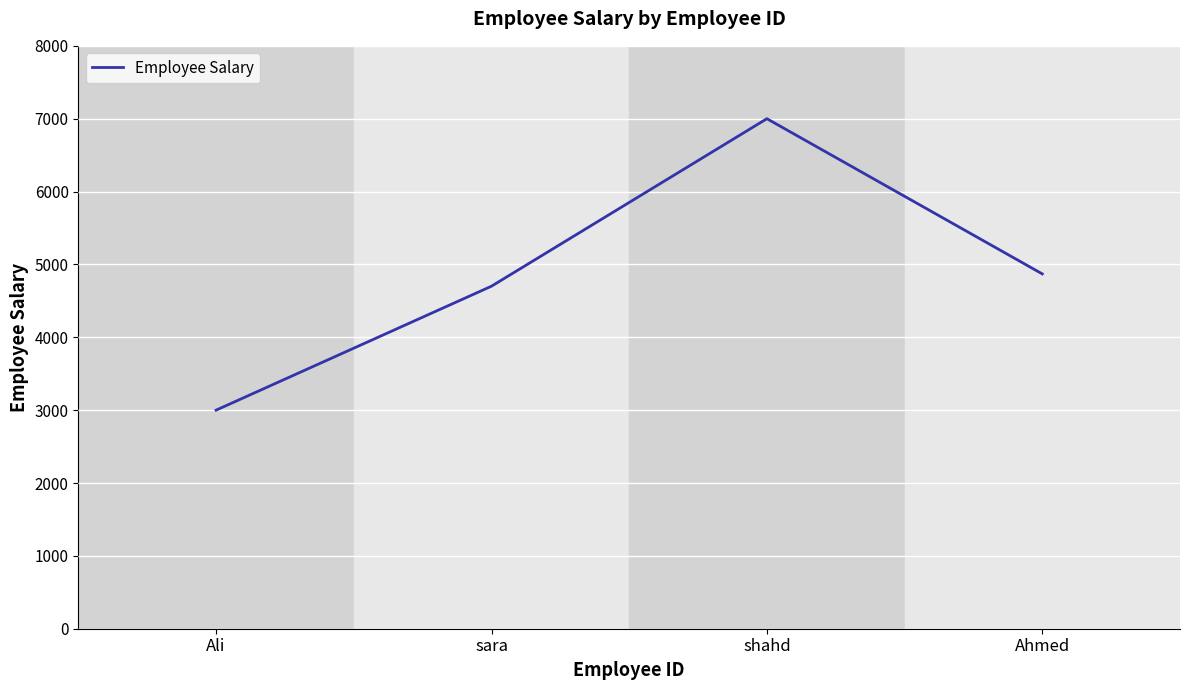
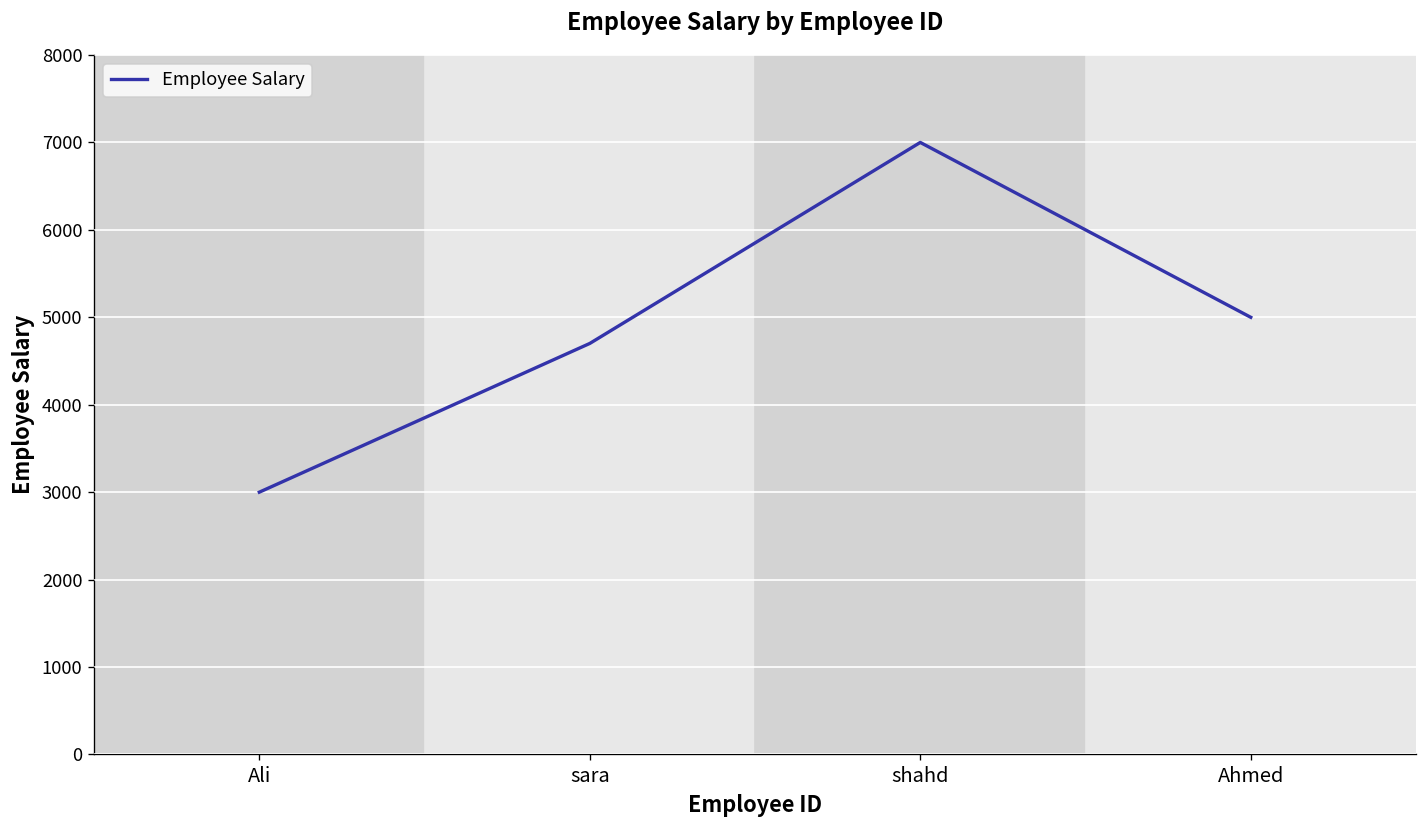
Ahmed: 4900 -> 5000
